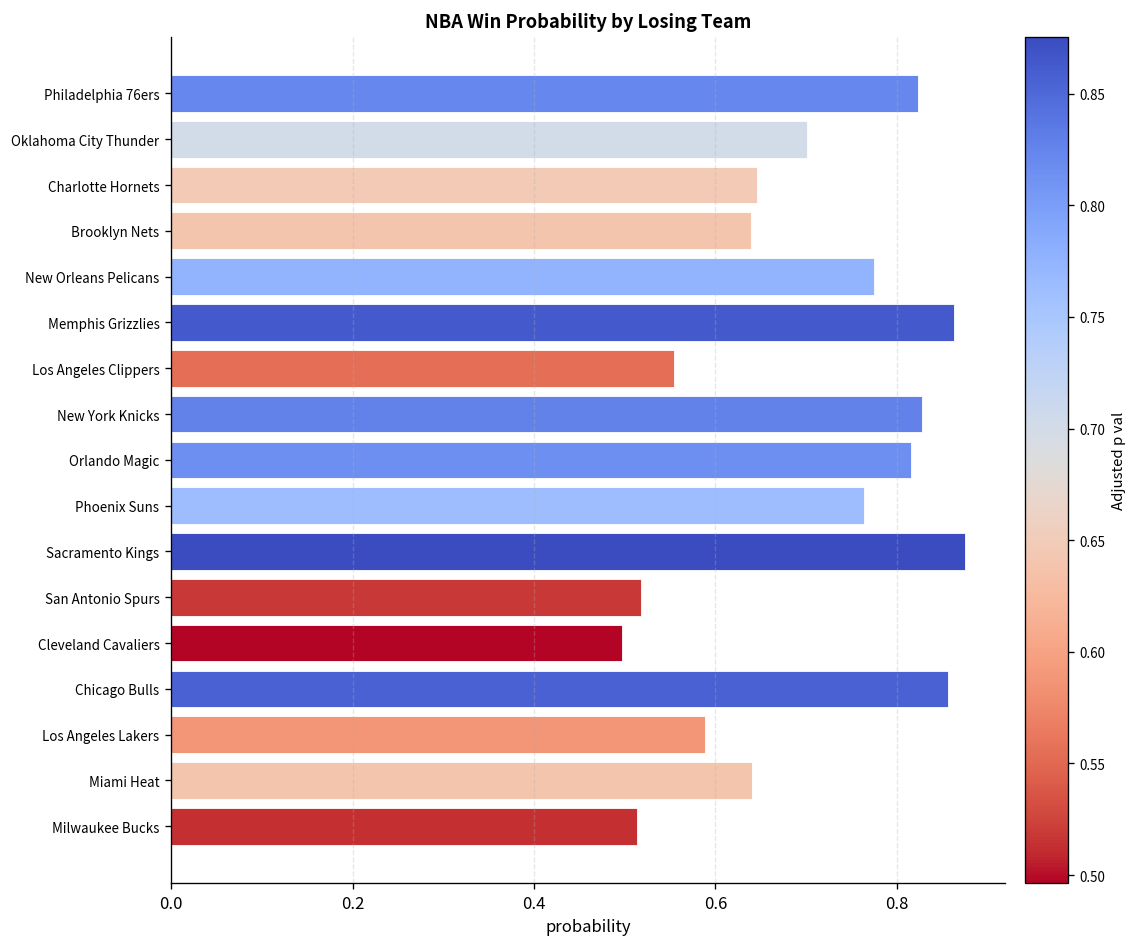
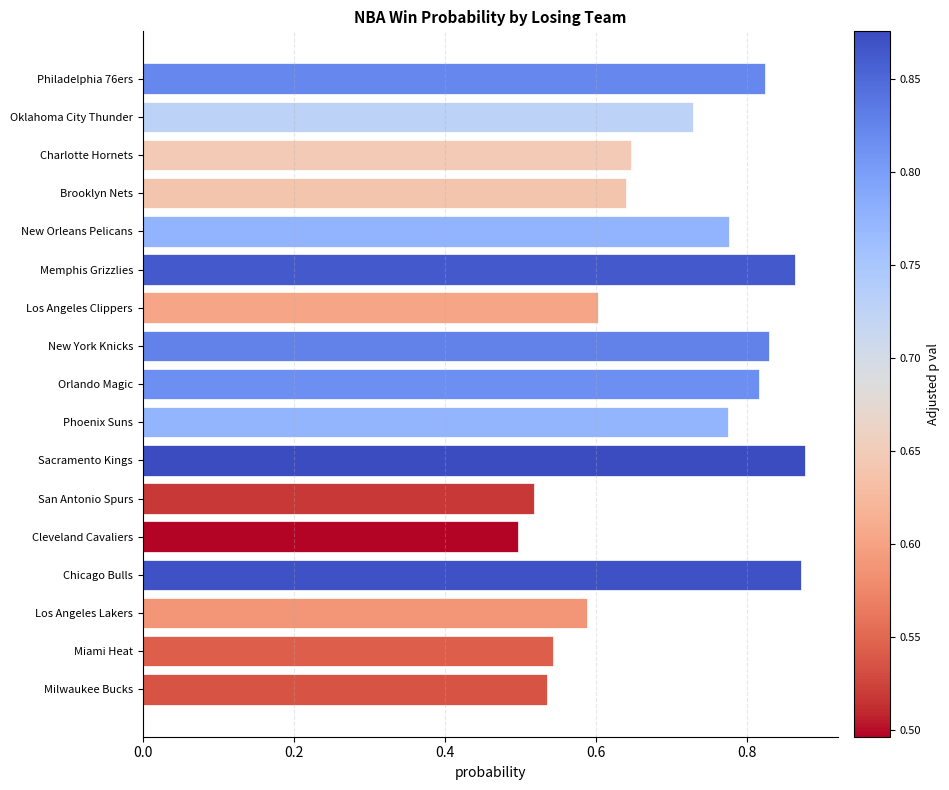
Oklahoma City Thunder: 0.70 -> 0.73
Los Angeles Clippers: 0.55 -> 0.60
Phoenix Suns: 0.76 -> 0.77
Chicago Bulls: 0.86 -> 0.87
Miami Heat: 0.64 -> 0.54
Milwaukee Bucks: 0.51 -> 0.54
